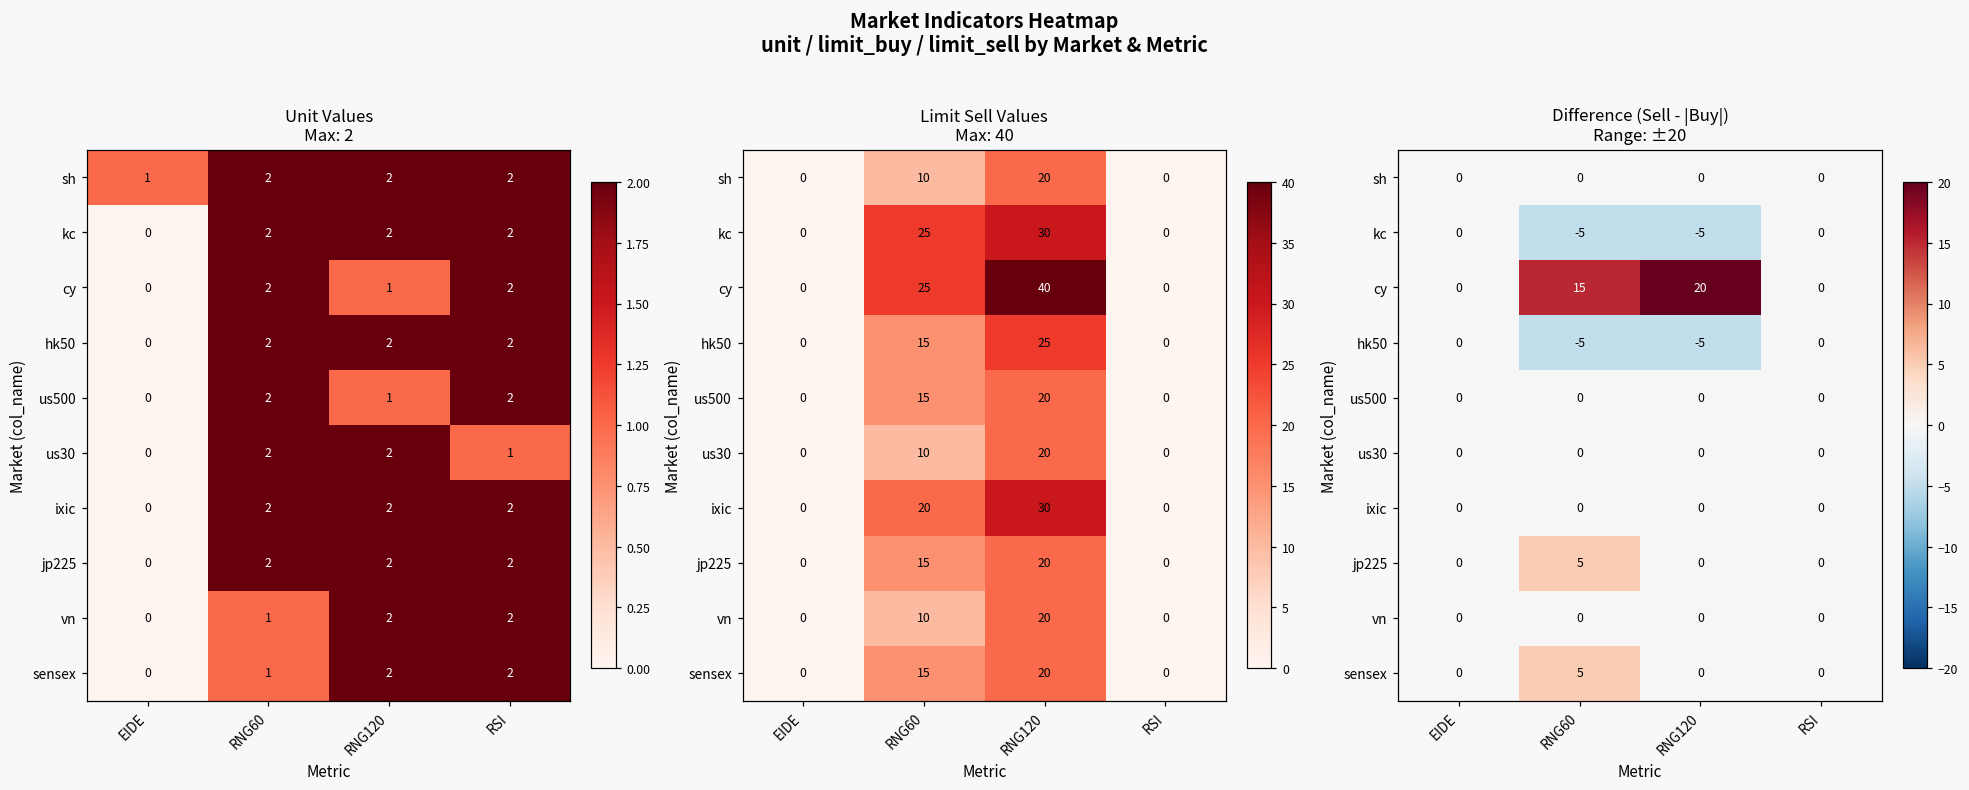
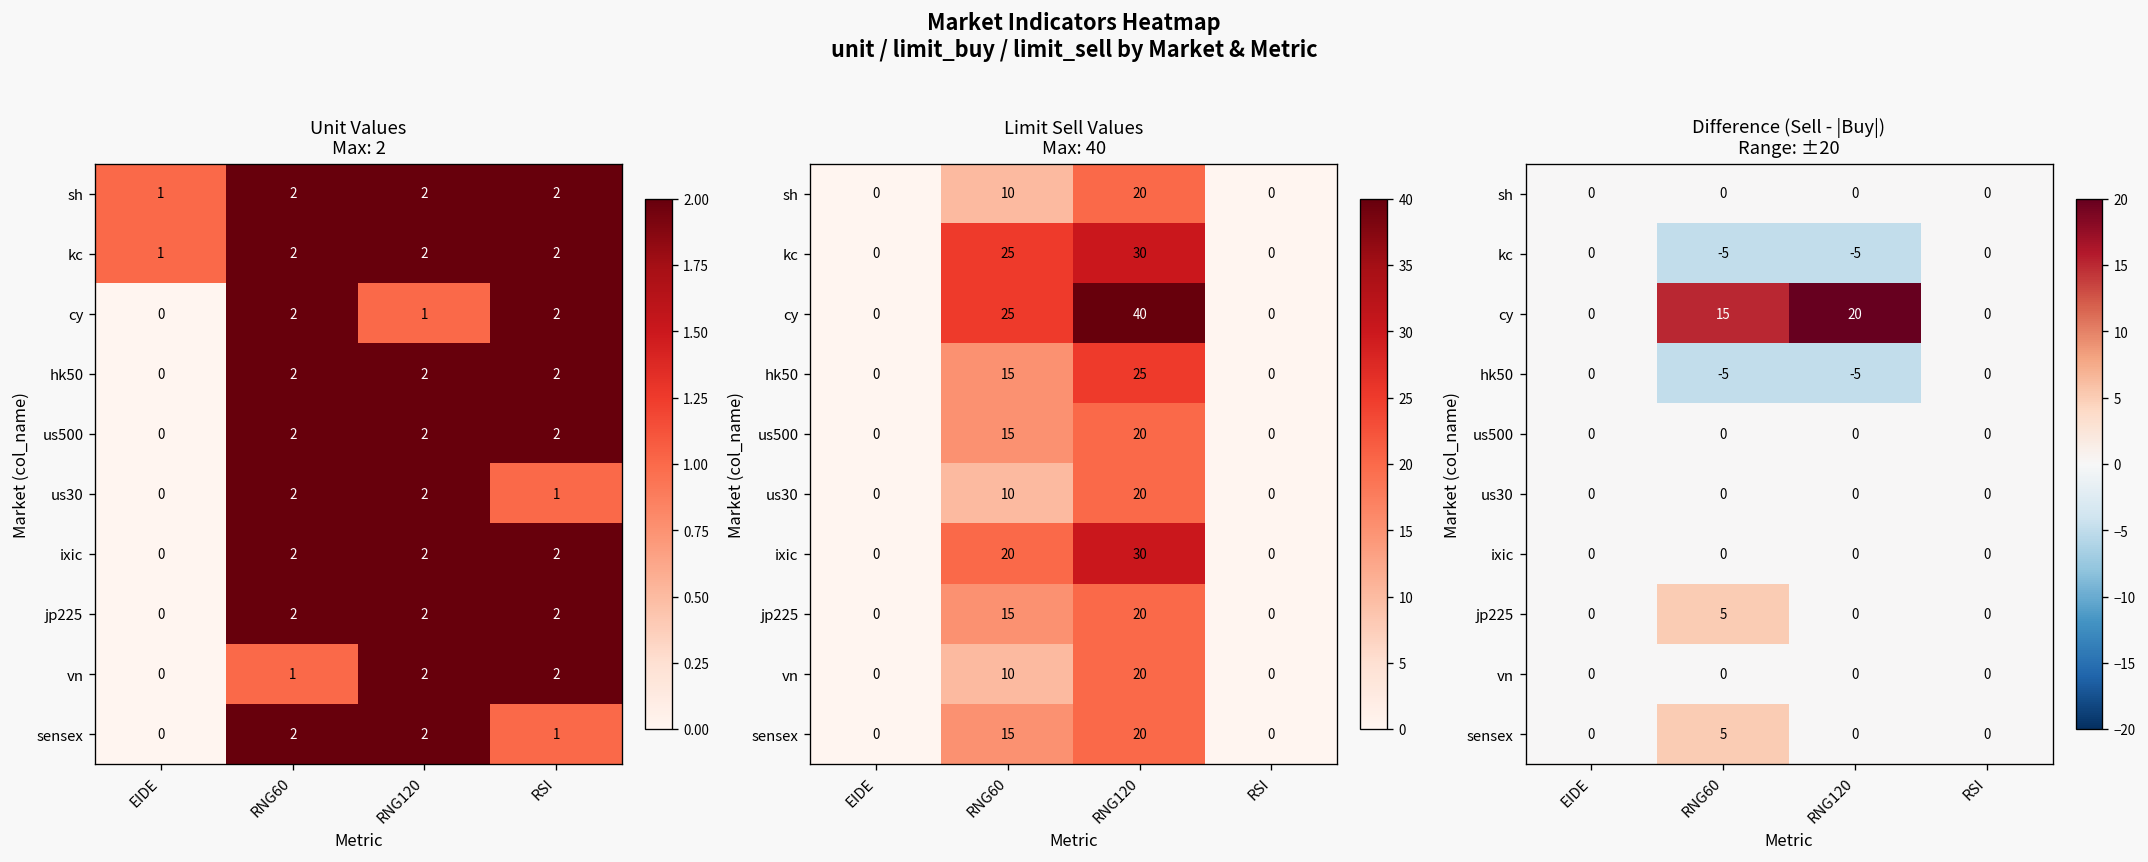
Unit Values Max: 2, kc, EIDE: 0 -> 1
Unit Values Max: 2, us500, RNG120: 1 -> 2
Unit Values Max: 2, sensex, RNG60: 1 -> 2
Unit Values Max: 2, sensex, RSI: 2 -> 1
